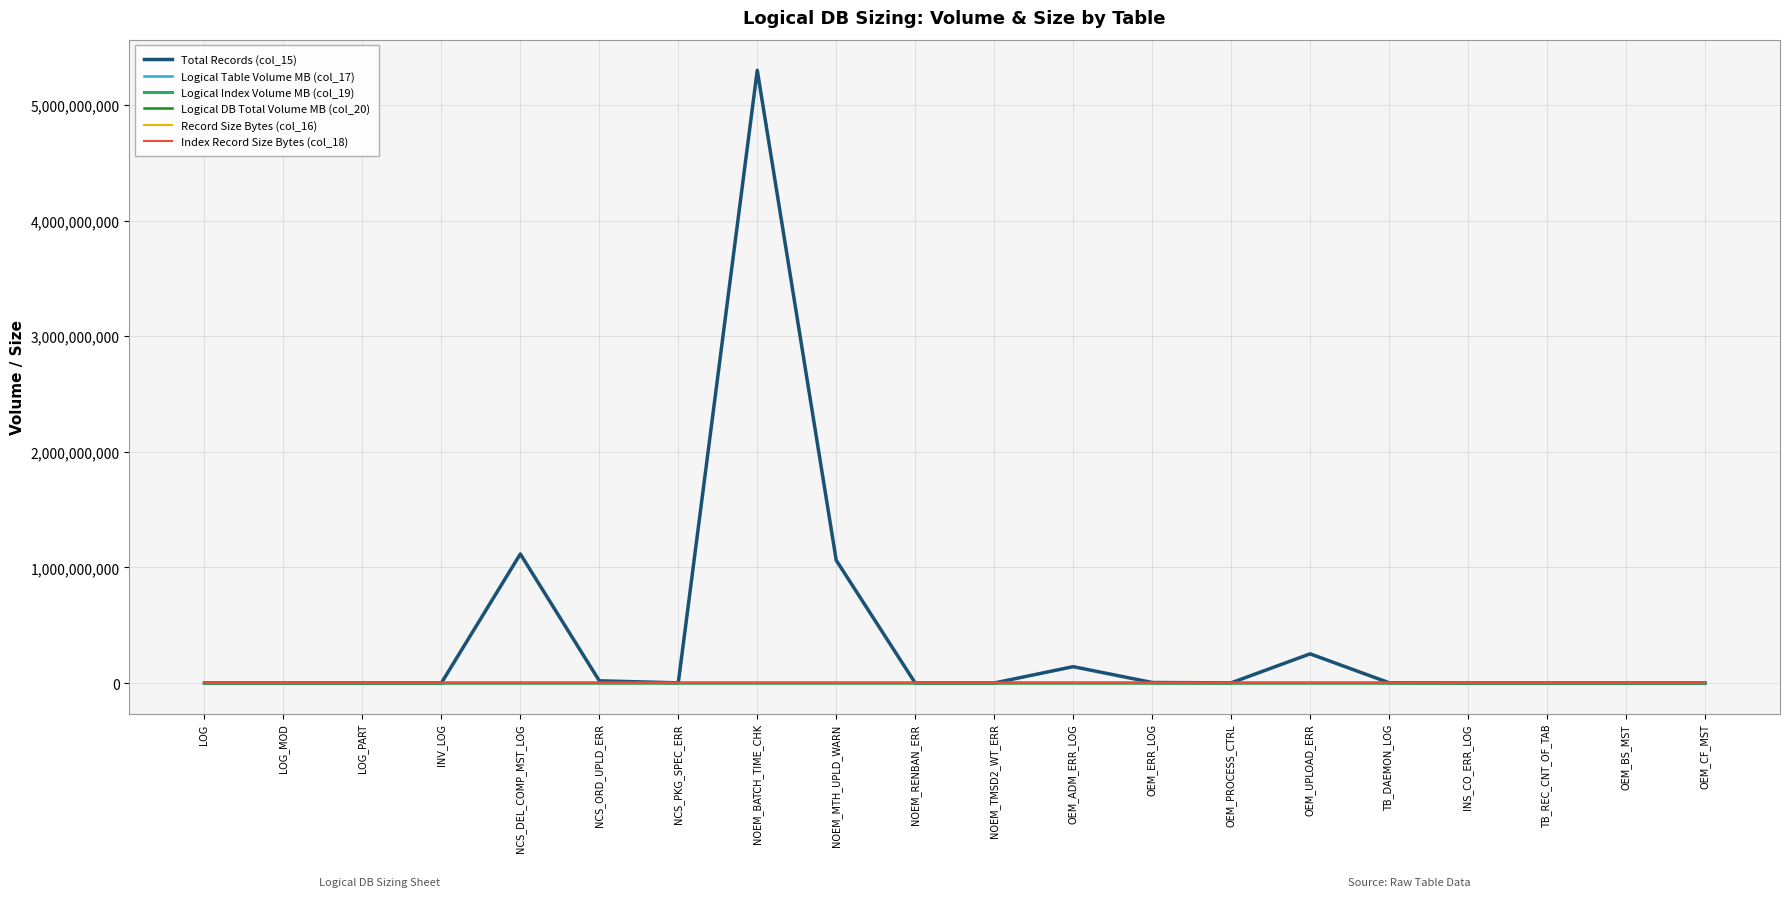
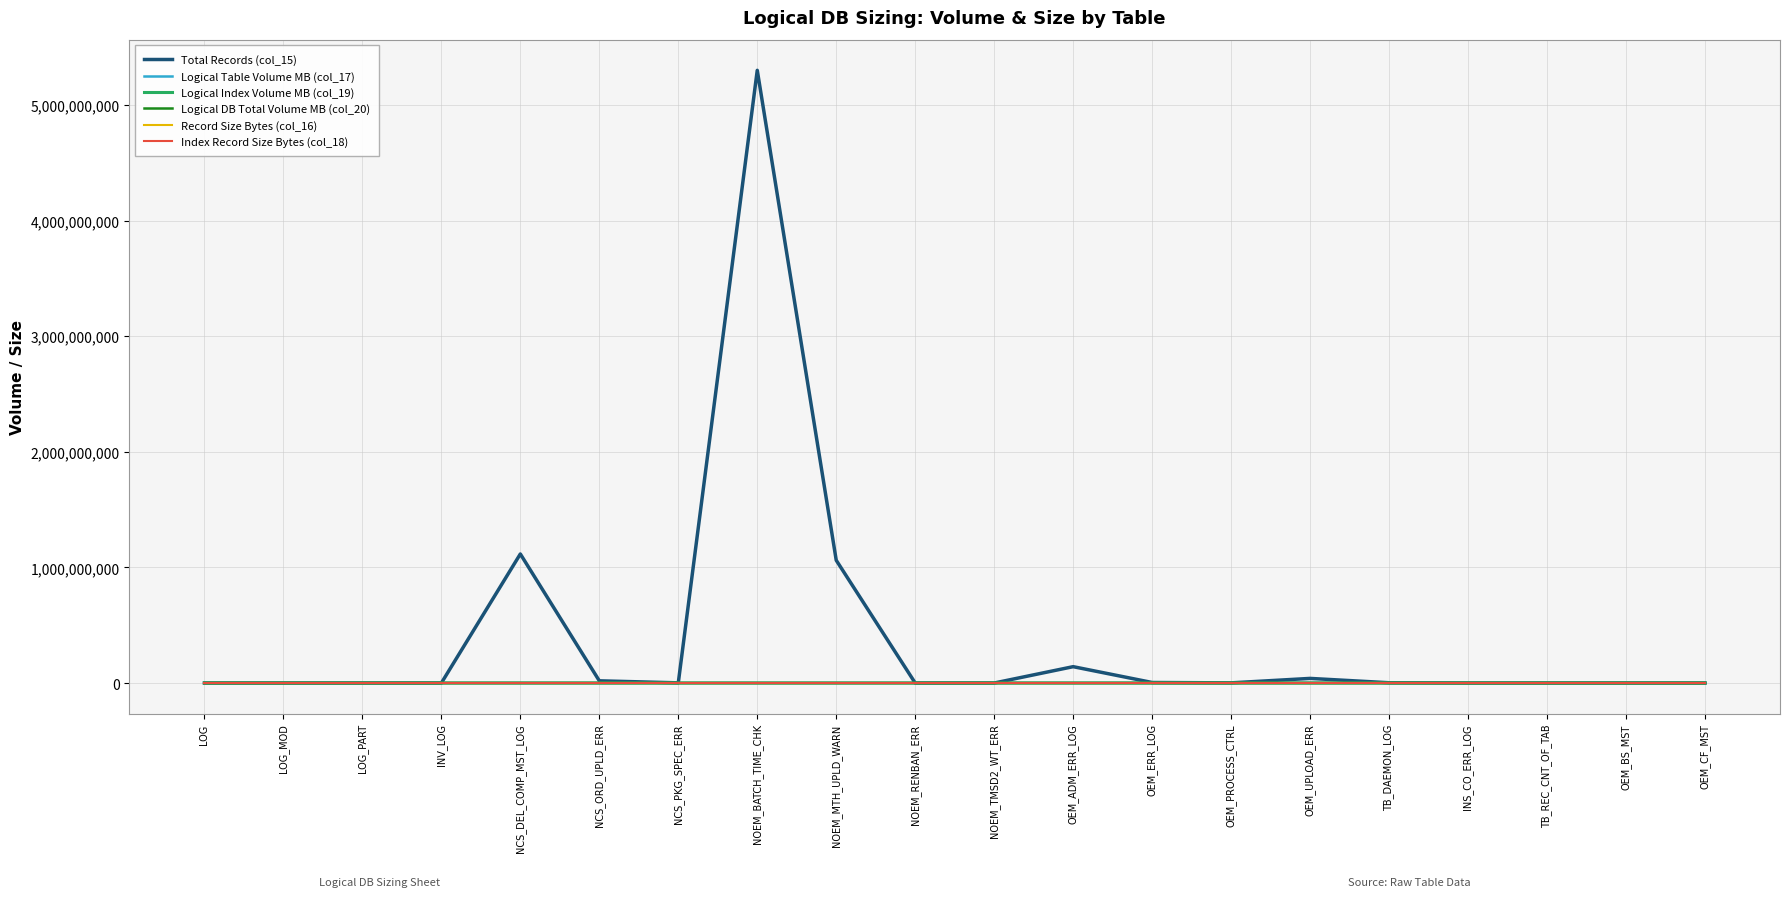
Total Records (col_15), OEM_UPLOAD_ERR: 250,000,000 -> 40,000,000
